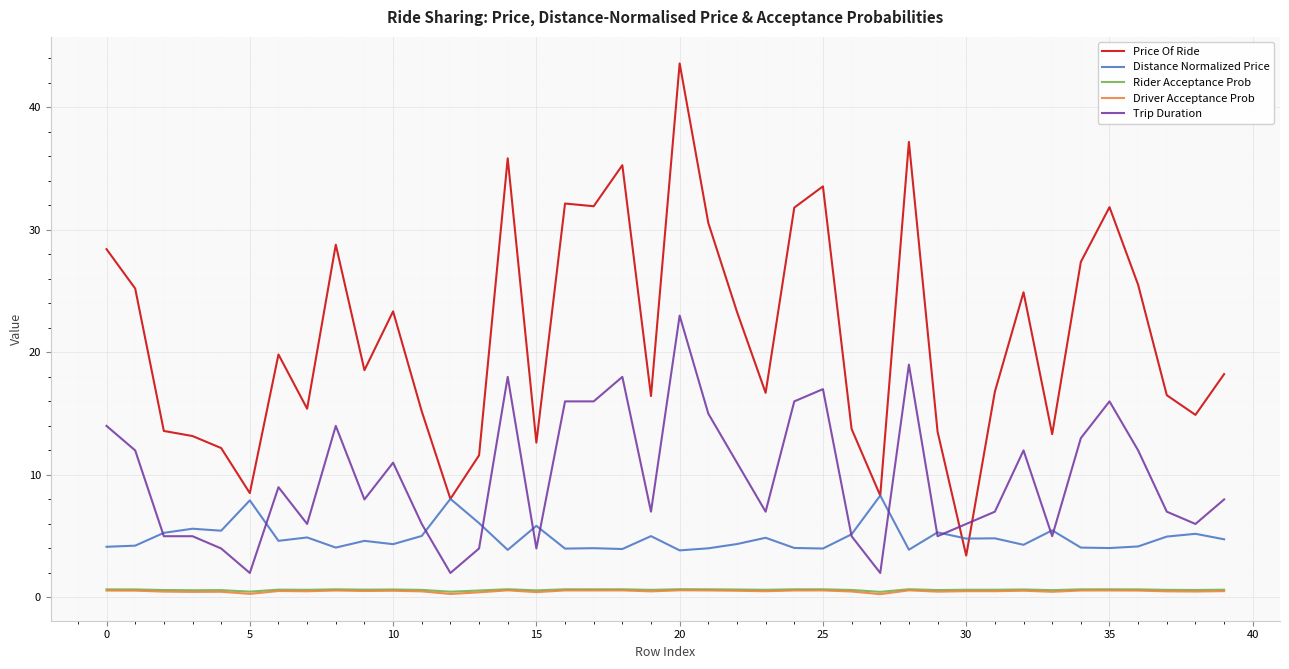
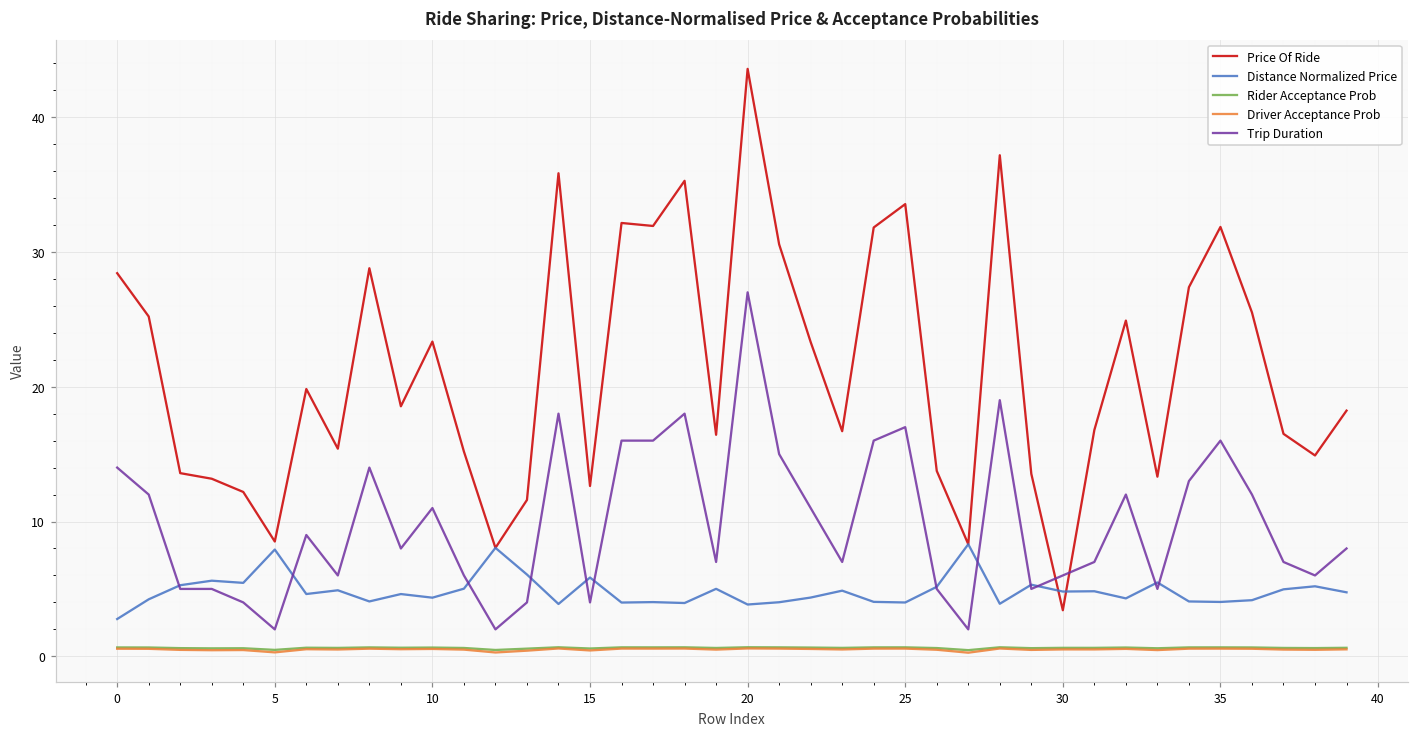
Distance Normalized Price, 0: 4.1 -> 2.8
Trip Duration, 20: 23 -> 27
